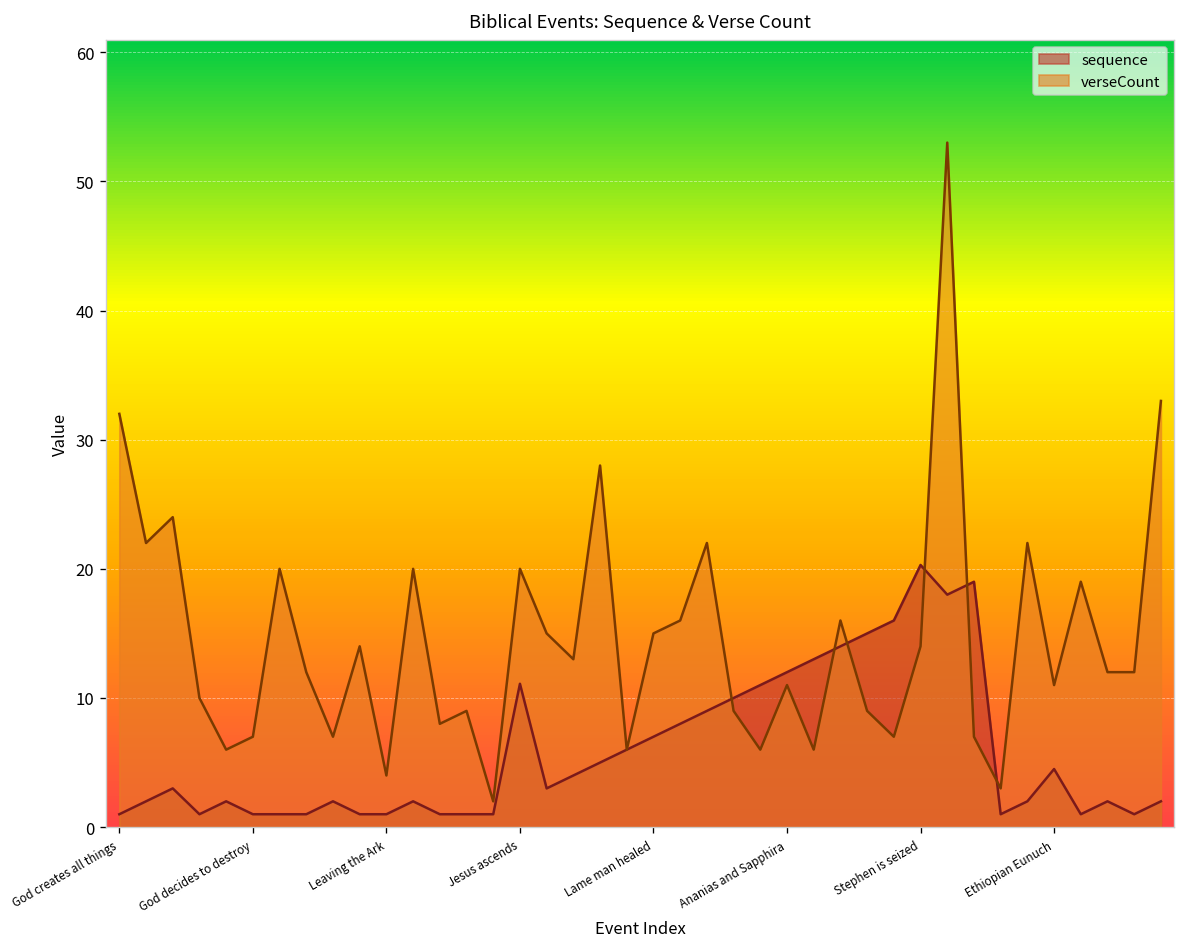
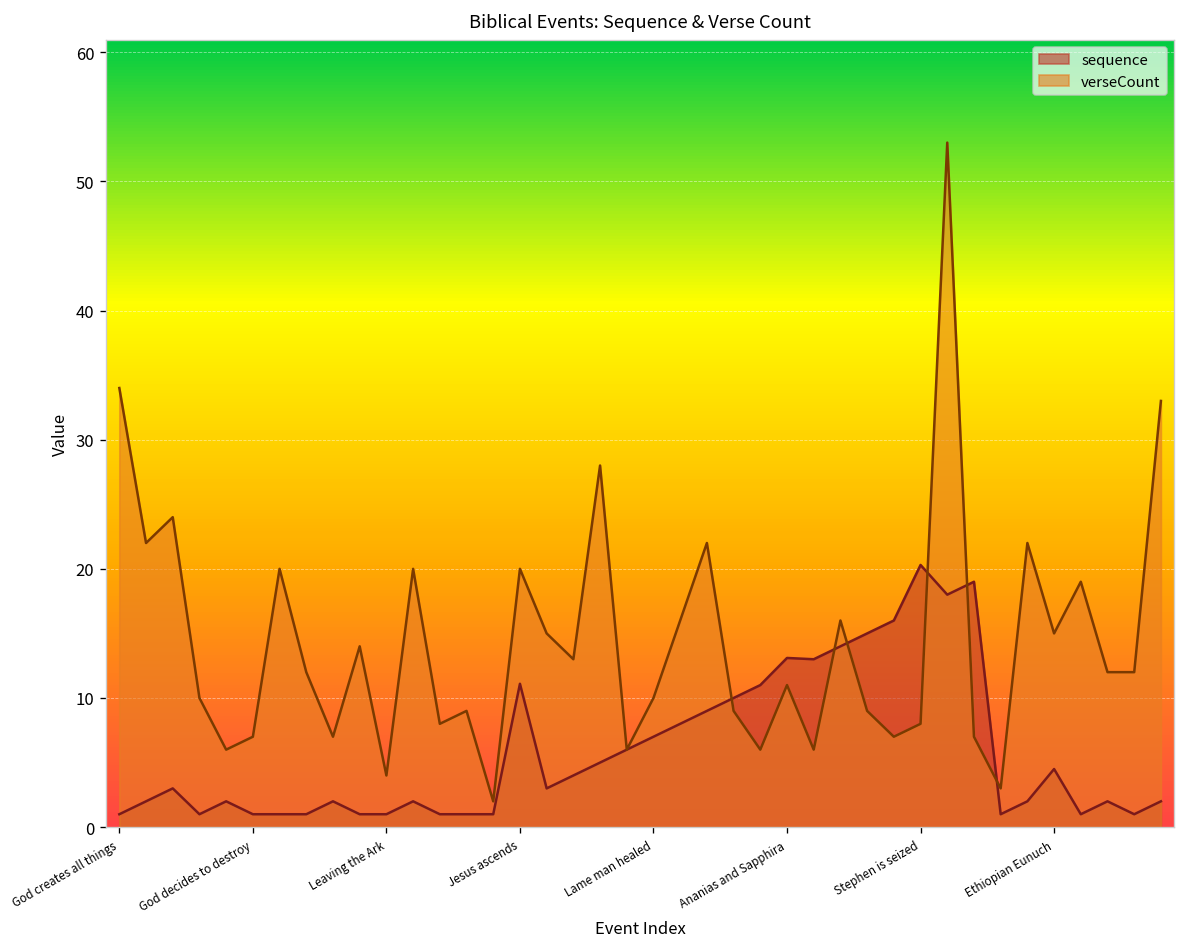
verseCount, God creates all things: 32 -> 34
verseCount, Lame man healed: 15 -> 10
sequence, Ananias and Sapphira: 12.0 -> 13.1
verseCount, Stephen is seized: 14 -> 8
verseCount, Ethiopian Eunuch: 11 -> 15
